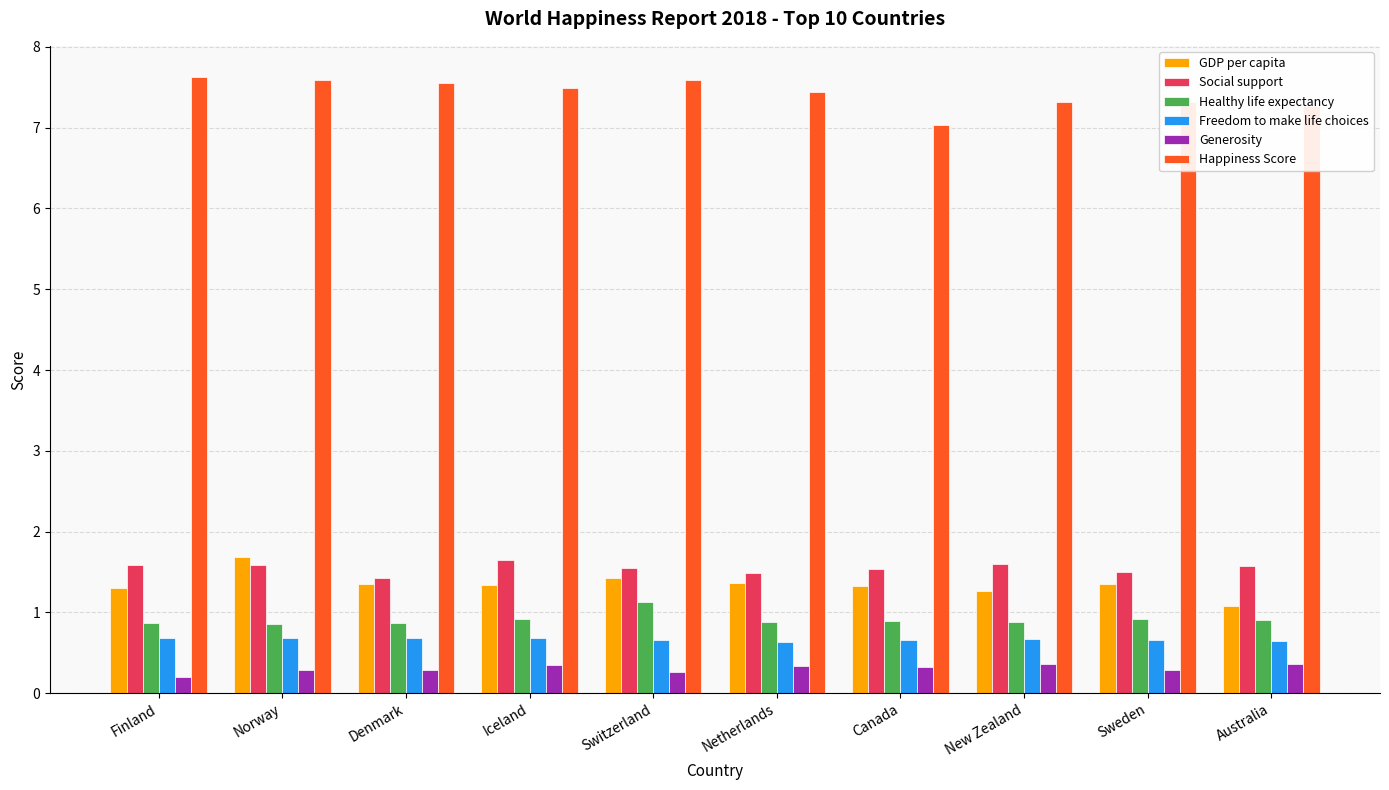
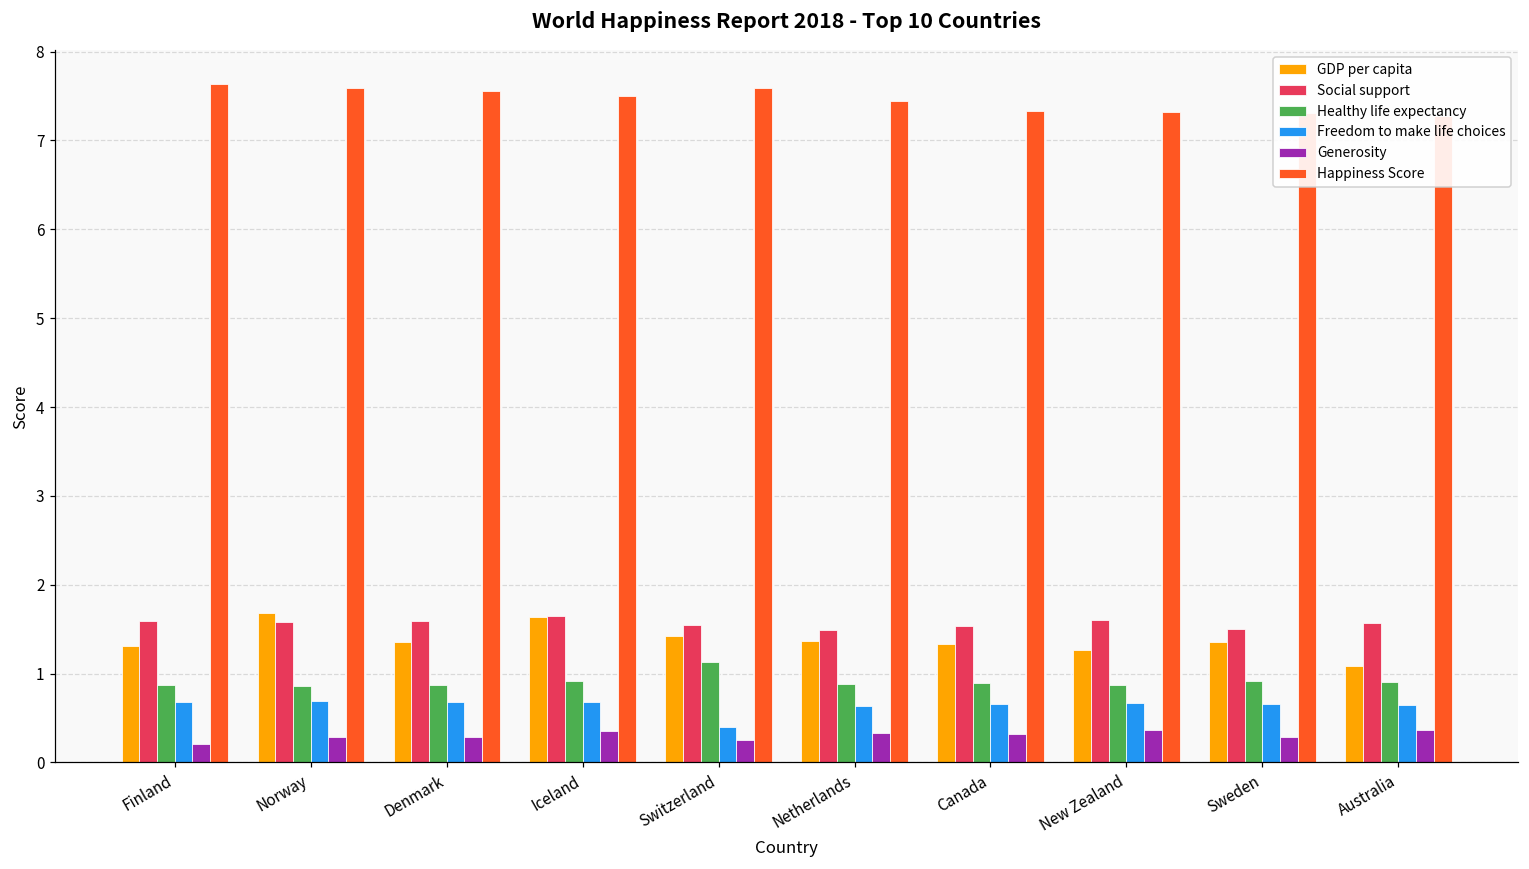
Social support, Denmark: 1.4 -> 1.6
GDP per capita, Iceland: 1.3 -> 1.6
Freedom to make life choices, Switzerland: 0.7 -> 0.4
Happiness Score, Canada: 7.0 -> 7.3
